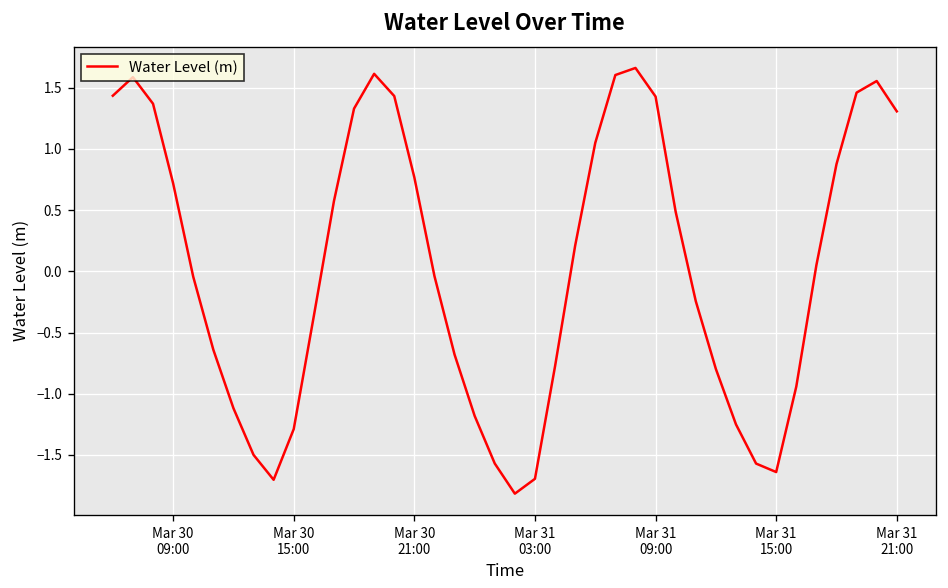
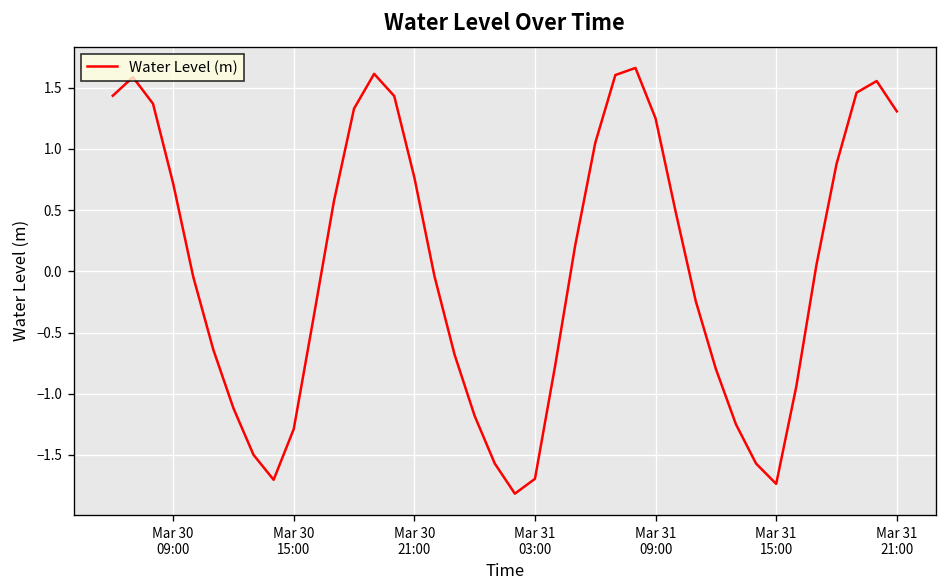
Mar 31 09:00: 1.43 -> 1.25
Mar 31 15:00: -1.64 -> -1.74
